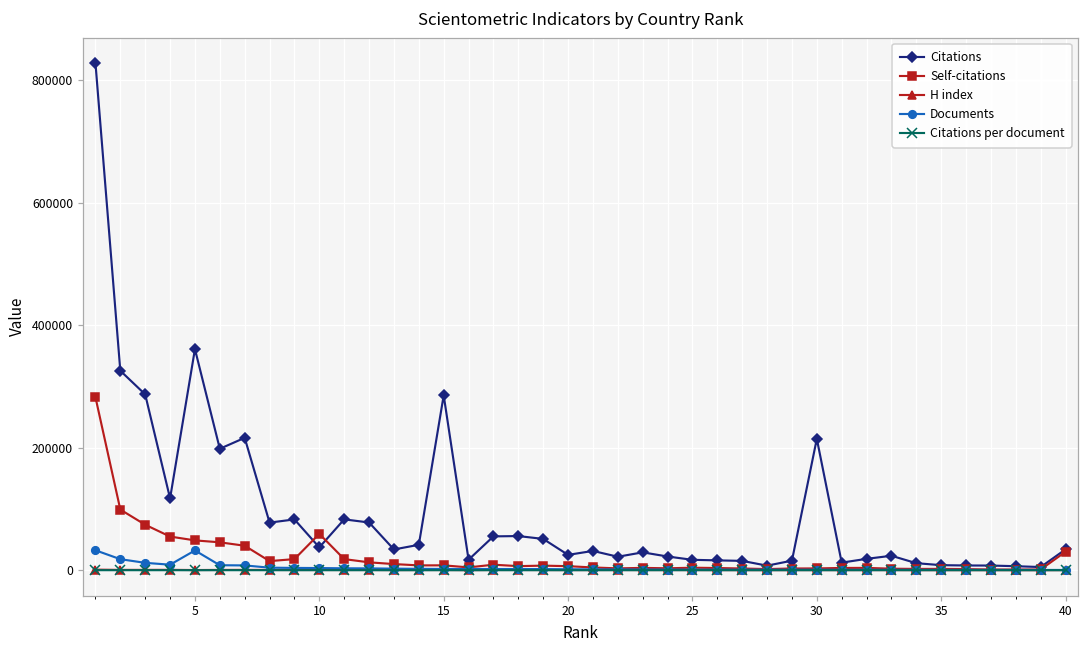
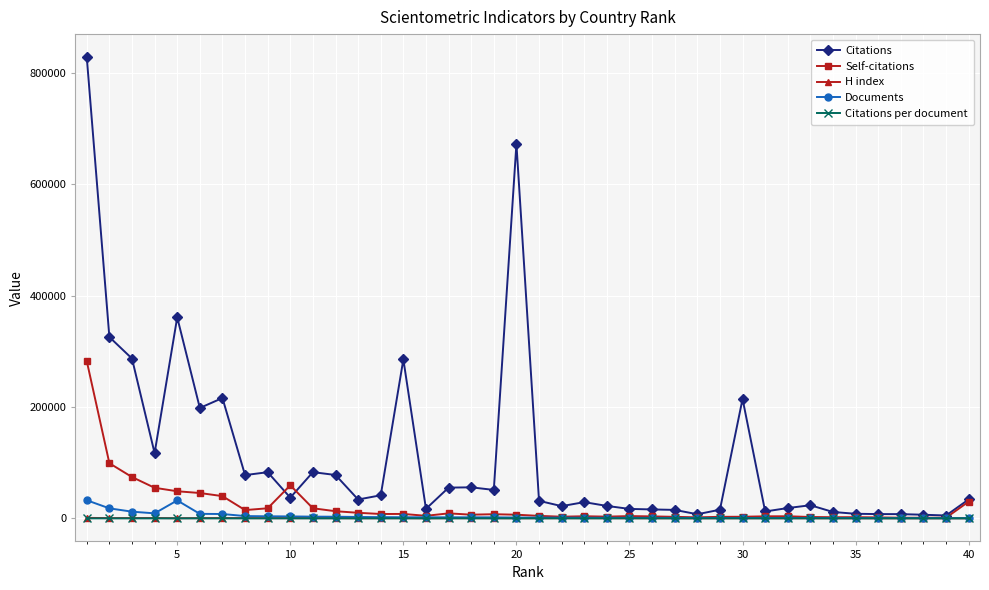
Citations, 20: 30000 -> 670000
